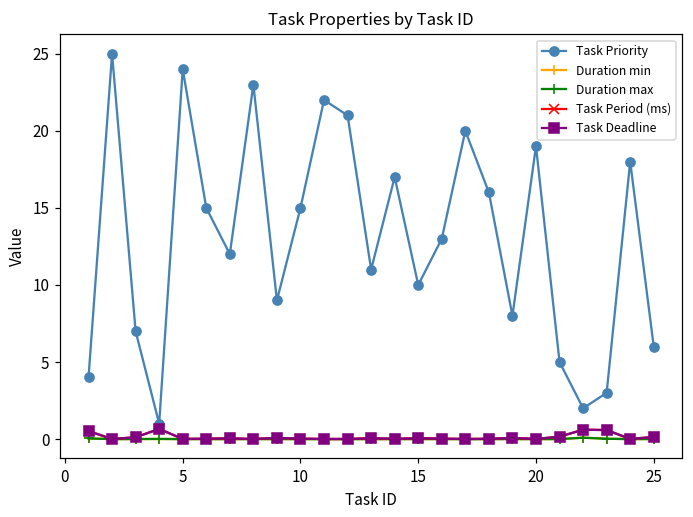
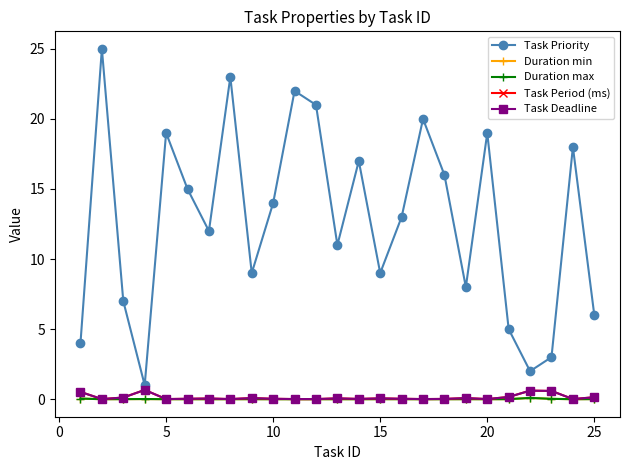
Task Priority, 5: 24 -> 19
Task Priority, 10: 15 -> 14
Task Priority, 15: 10 -> 9
